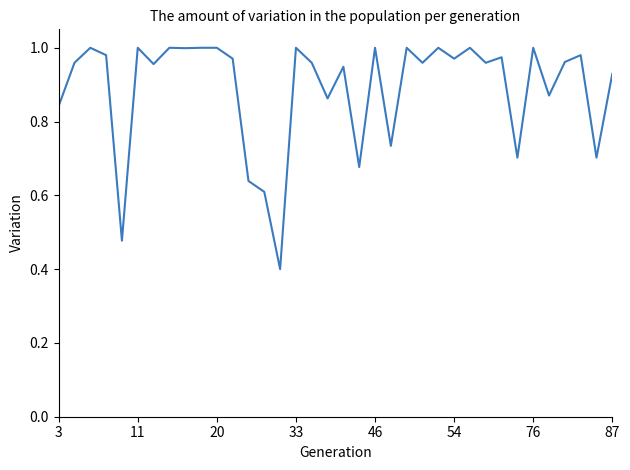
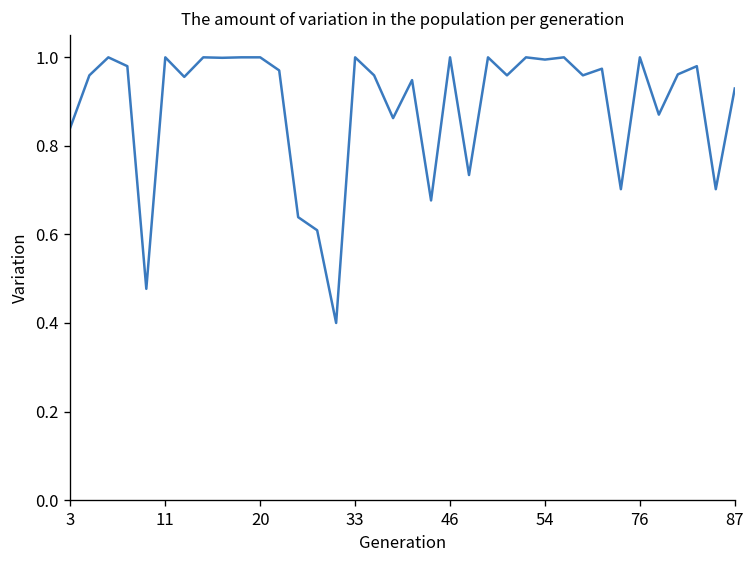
54: 0.97 -> 0.99
